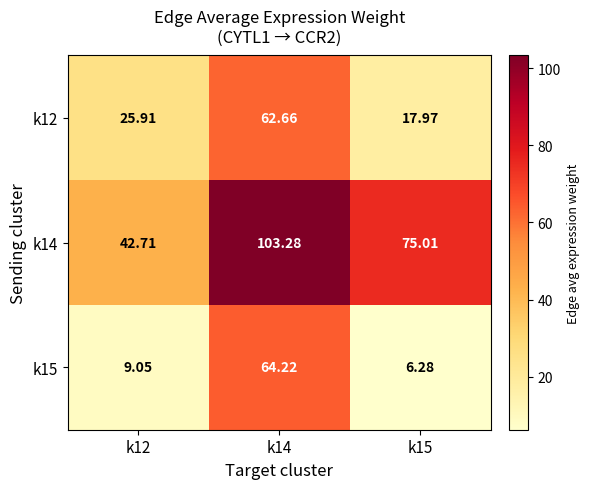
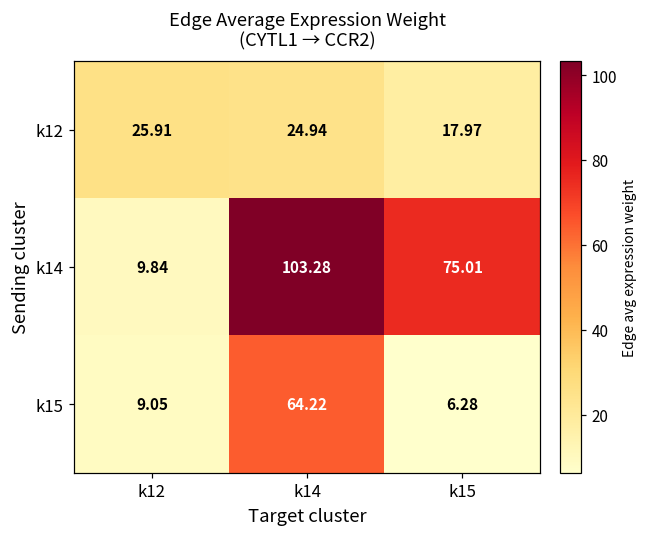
k12, k14: 62.66 -> 24.94
k14, k12: 42.71 -> 9.84
